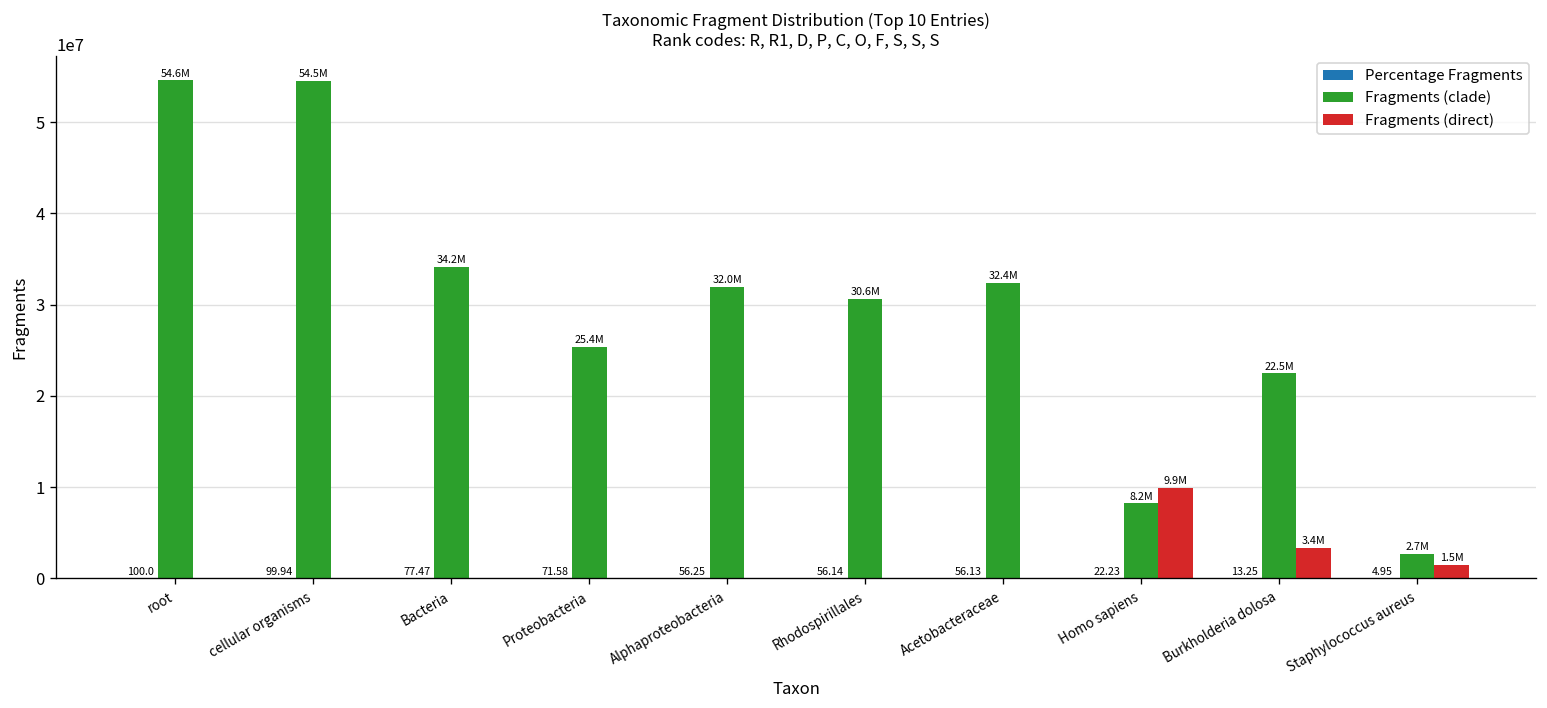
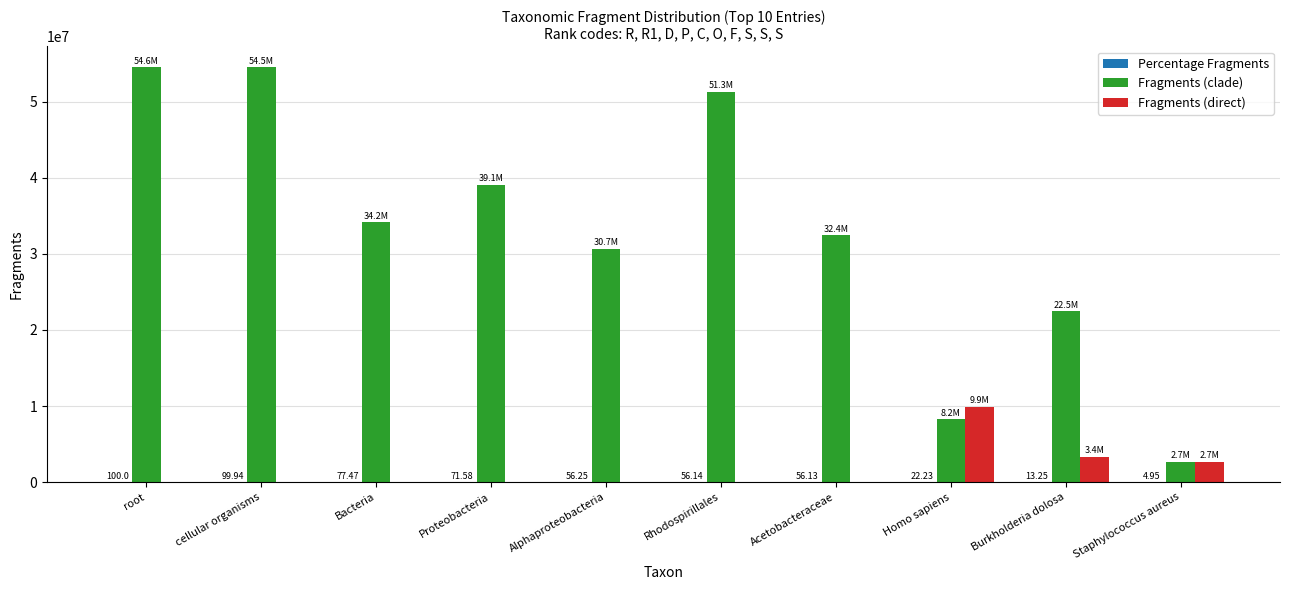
Fragments (clade), Proteobacteria: 25.4M -> 39.1M
Fragments (clade), Alphaproteobacteria: 32.0M -> 30.7M
Fragments (clade), Rhodospirillales: 30.6M -> 51.3M
Fragments (direct), Staphylococcus aureus: 1.5M -> 2.7M
